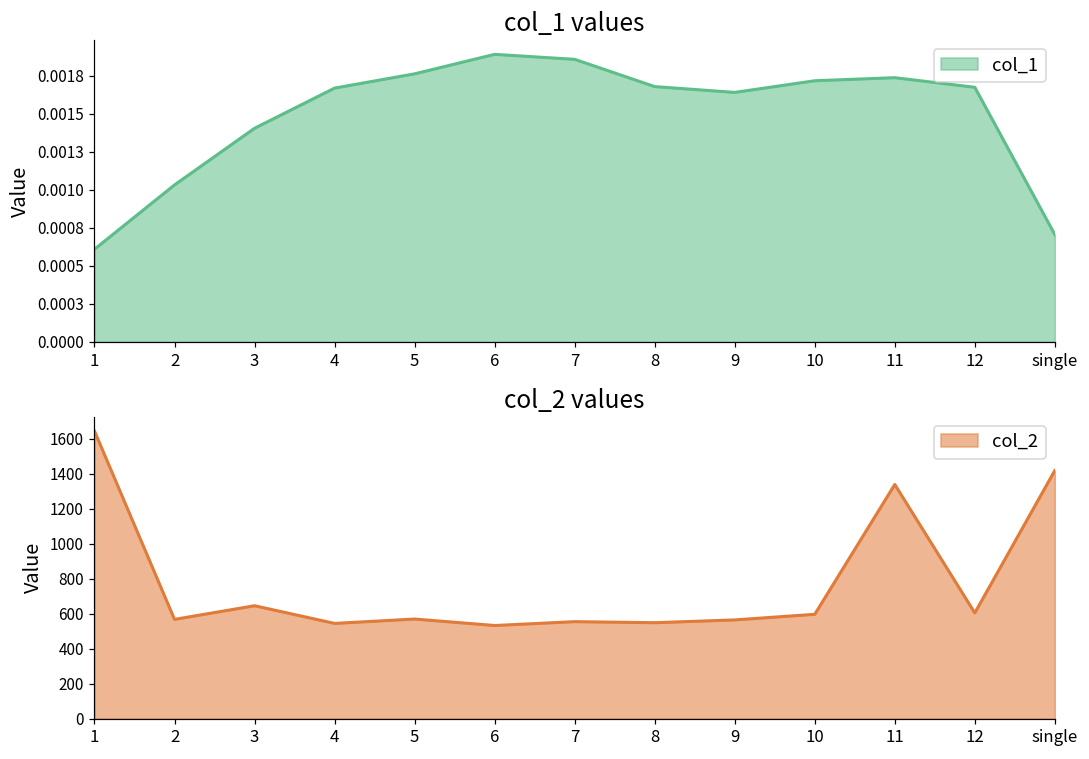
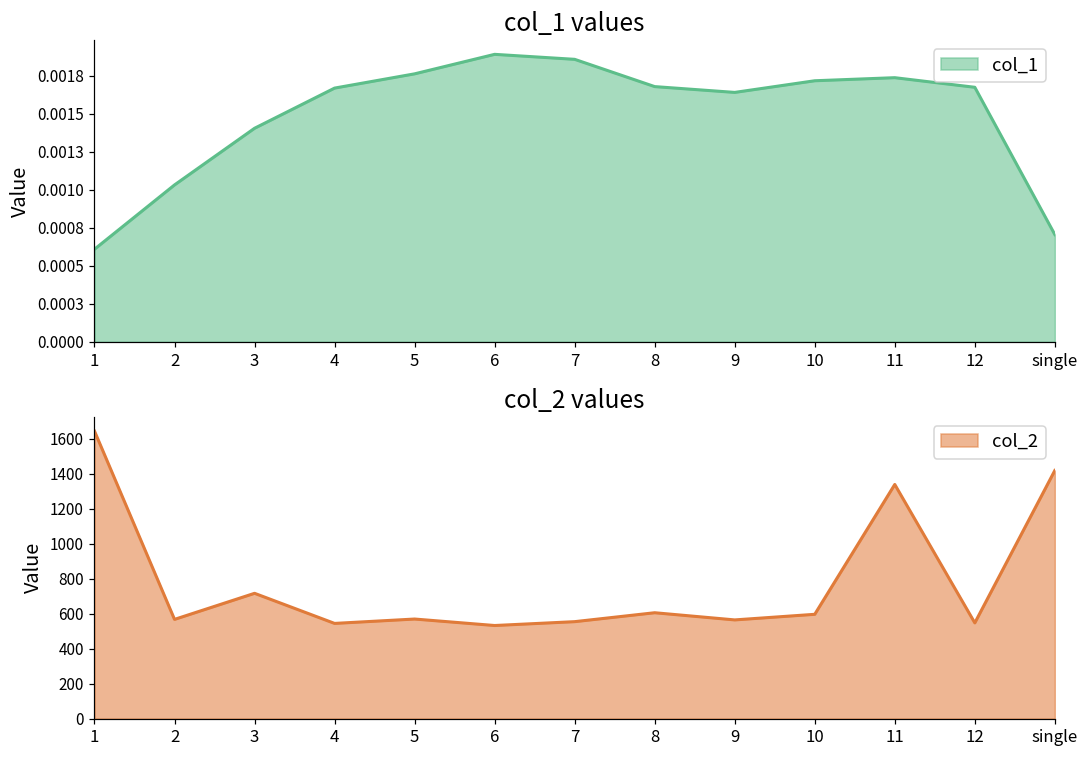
col_2 values, 3: 650 -> 720
col_2 values, 8: 550 -> 610
col_2 values, 12: 600 -> 550
